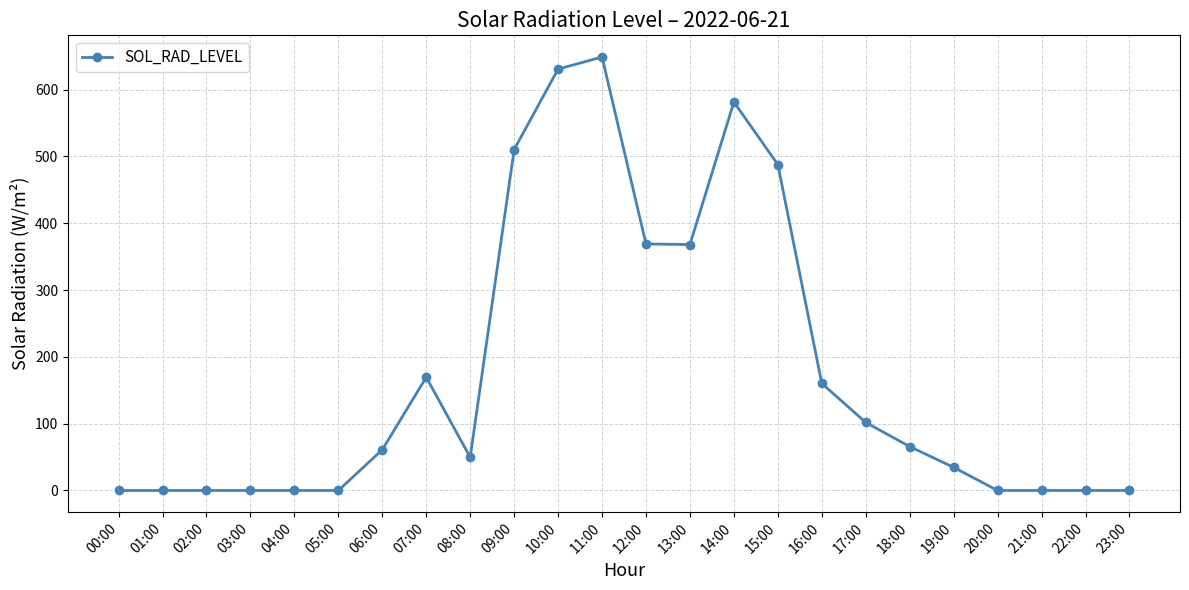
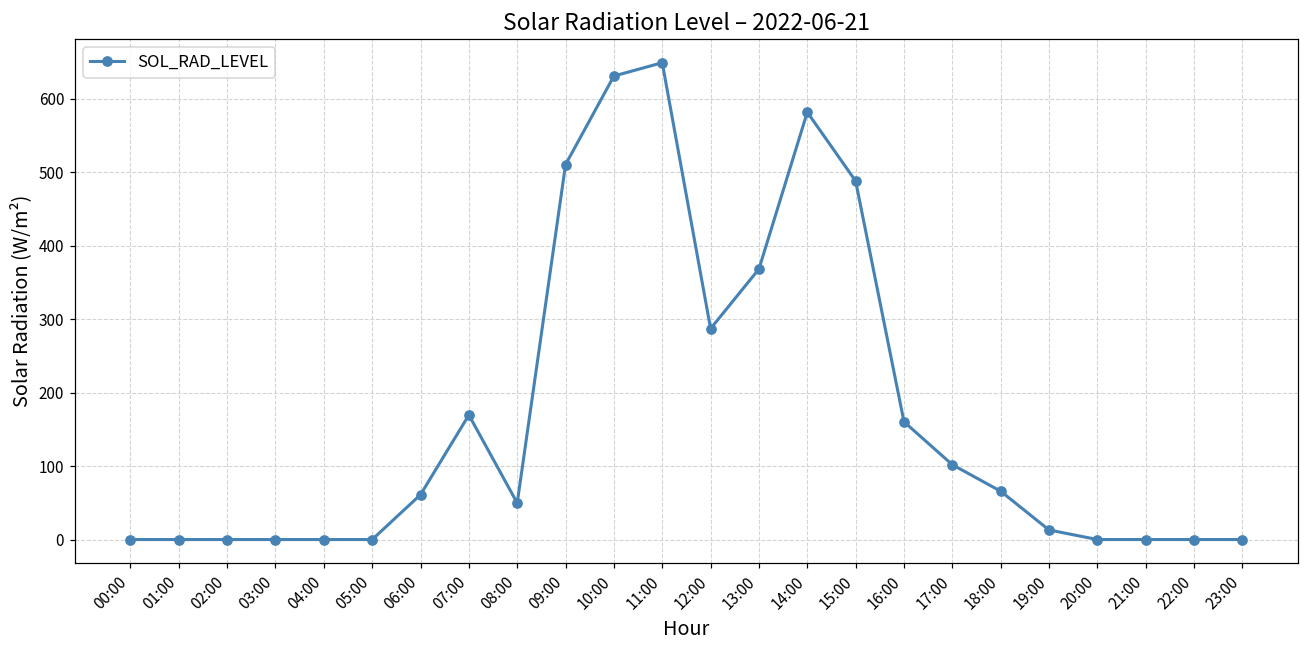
12:00: 370 -> 290
19:00: 30 -> 10
